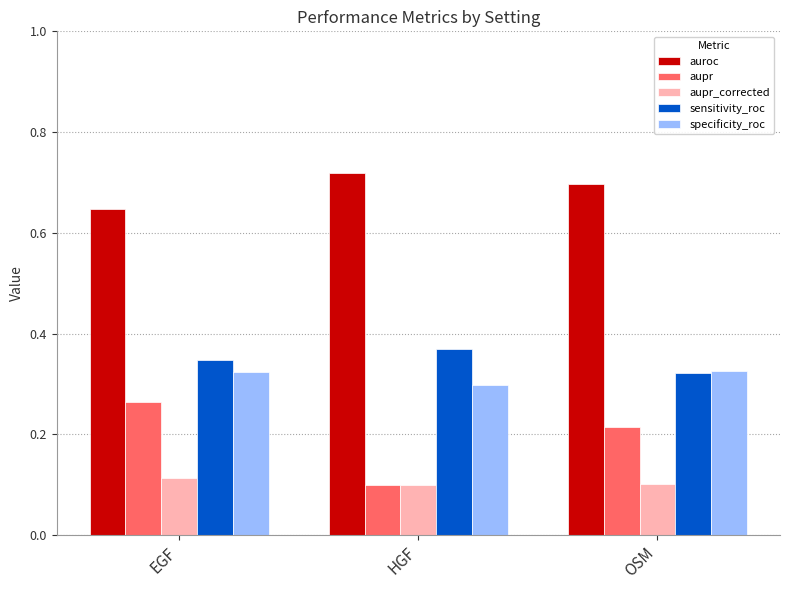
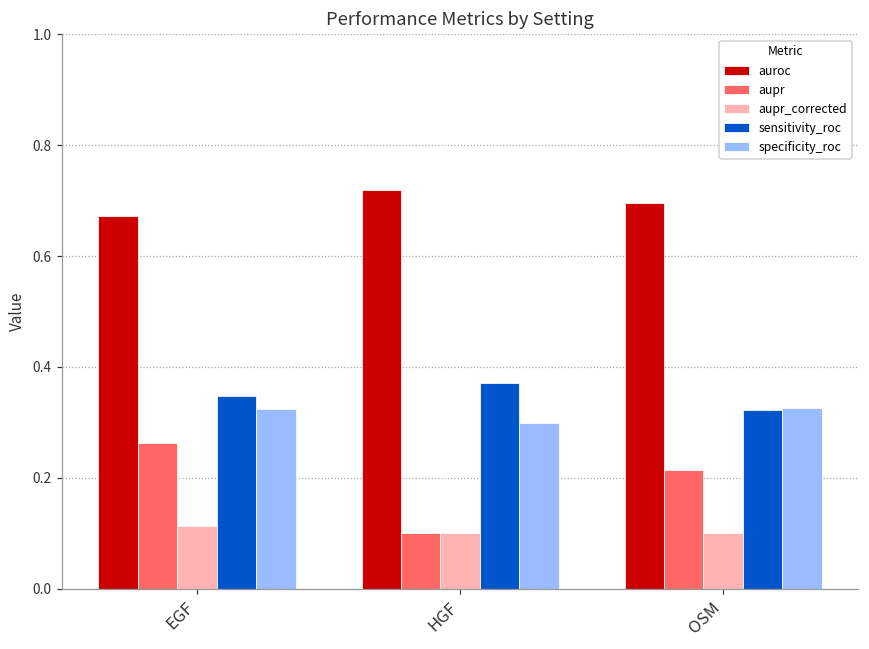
auroc, EGF: 0.65 -> 0.67
